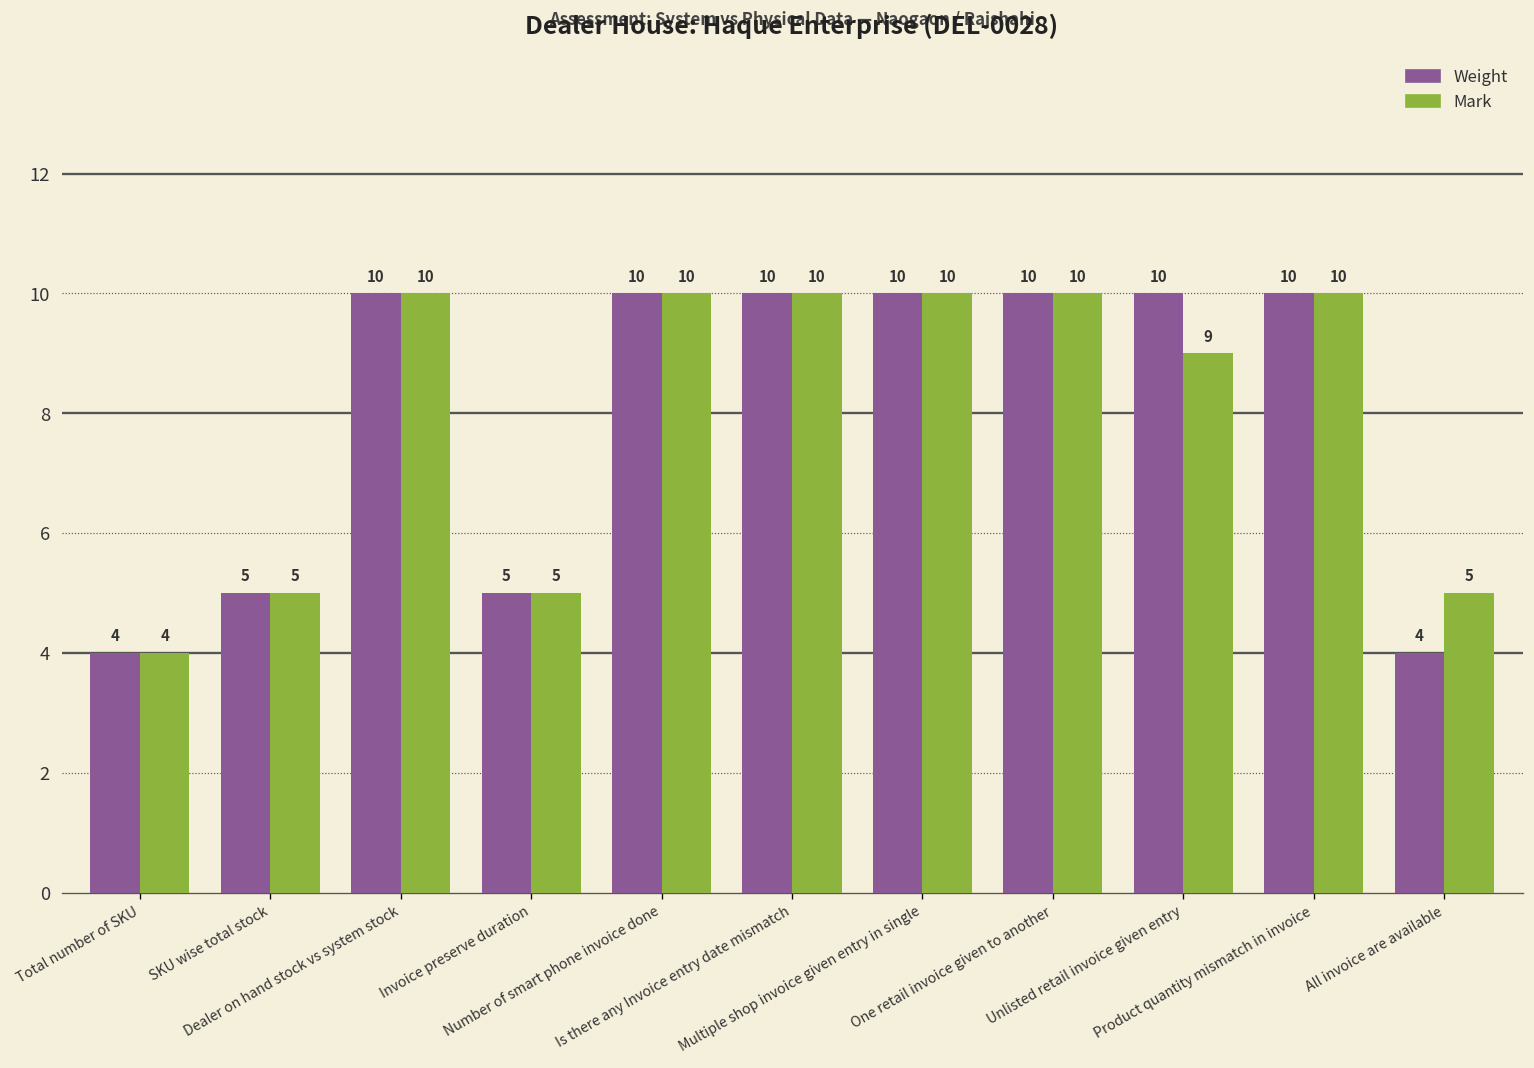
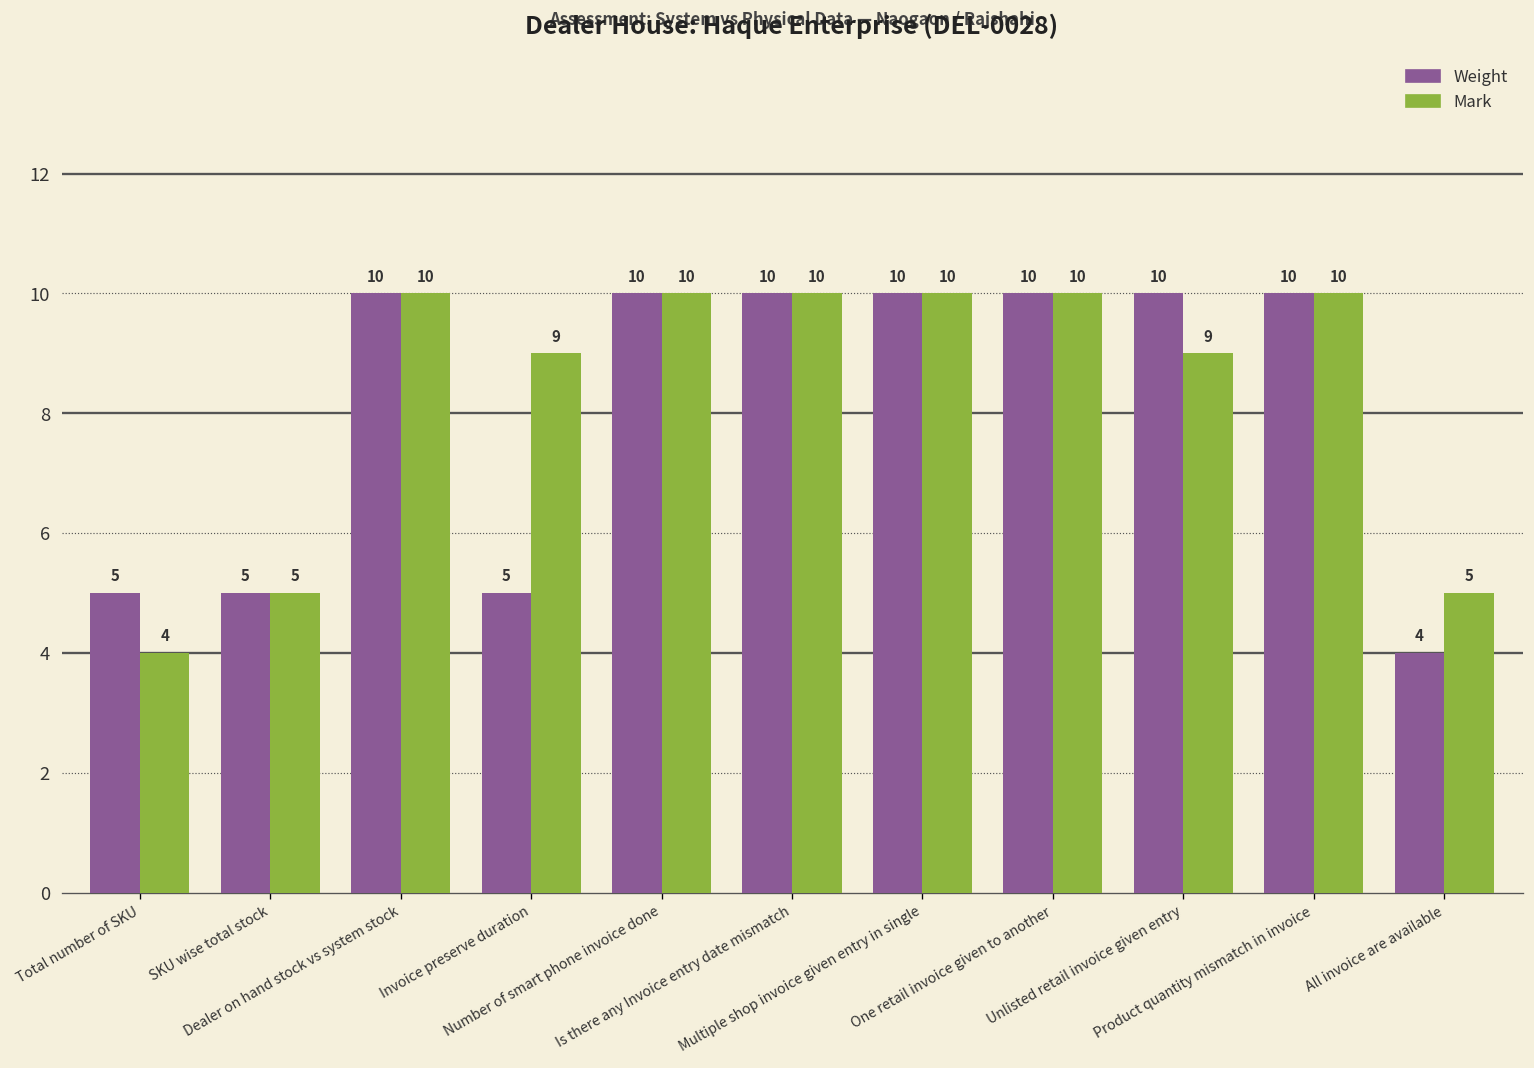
Weight, Total number of SKU: 4 -> 5
Mark, Invoice preserve duration: 5 -> 9
